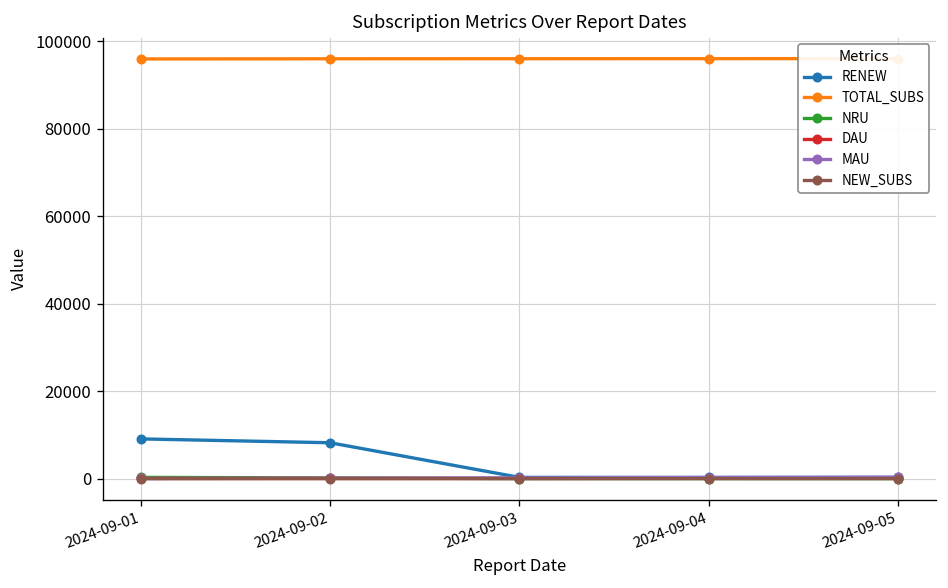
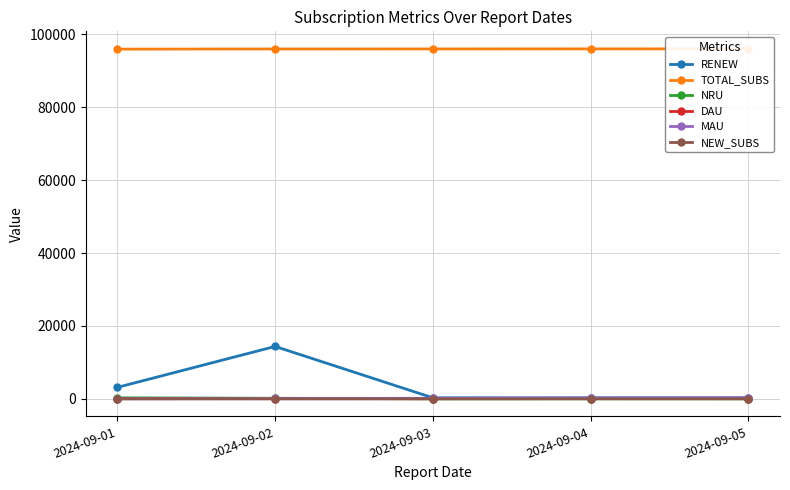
RENEW, 2024-09-01: 9000 -> 3000
RENEW, 2024-09-02: 8000 -> 14000
